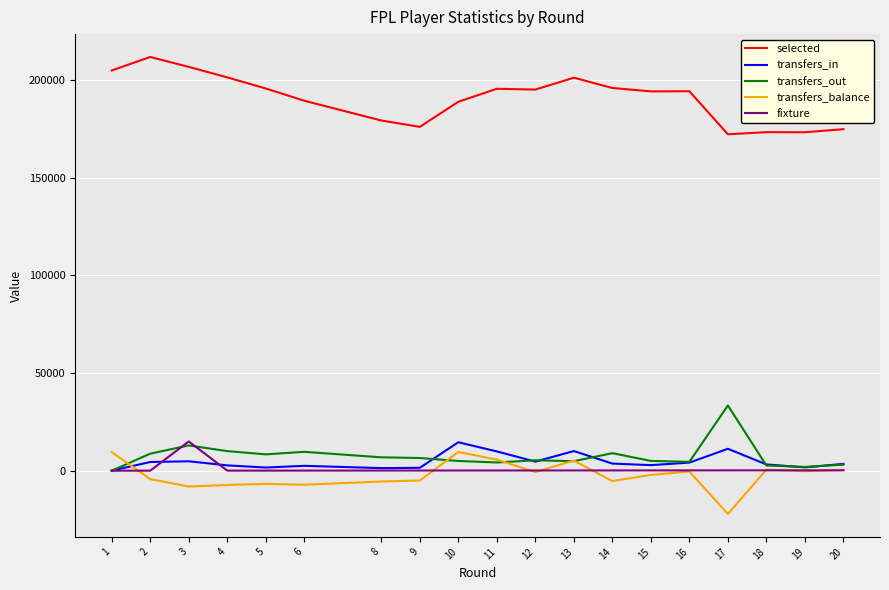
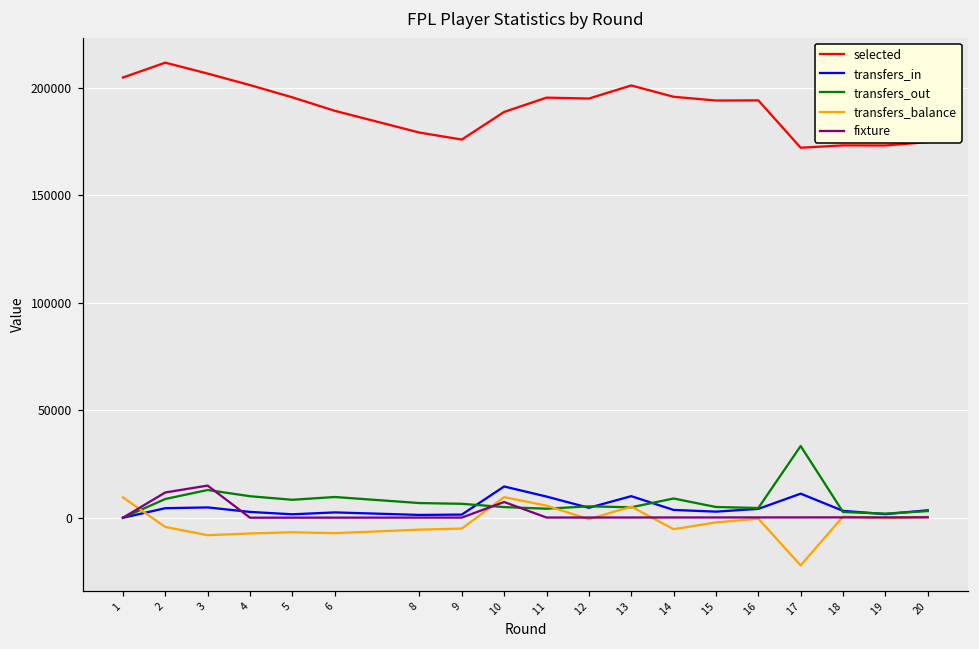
fixture, 2: 0 -> 12000
fixture, 10: 0 -> 7000
